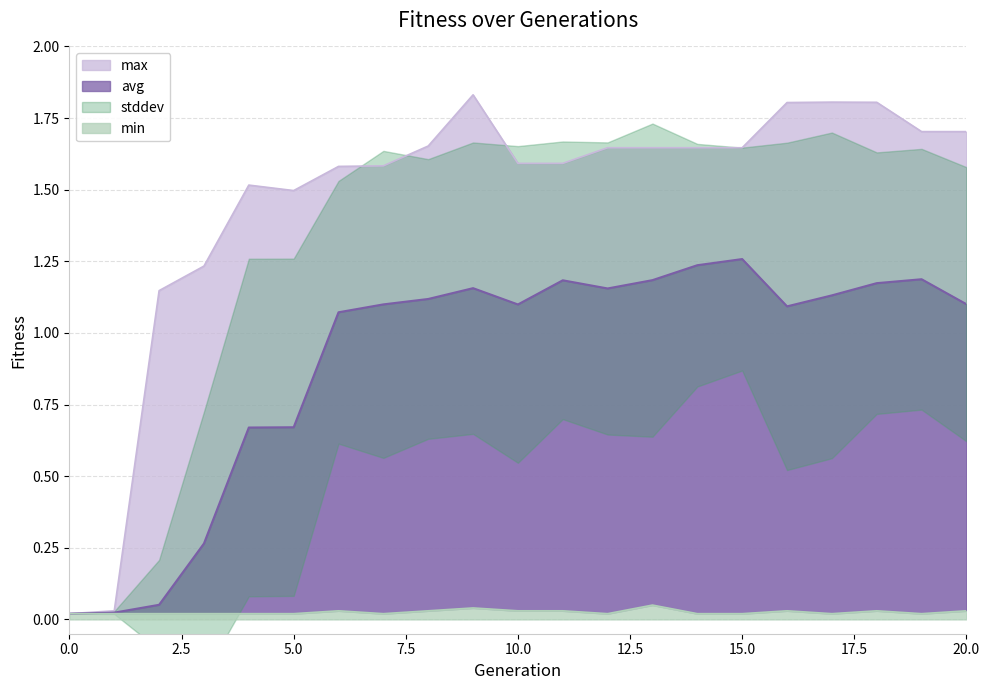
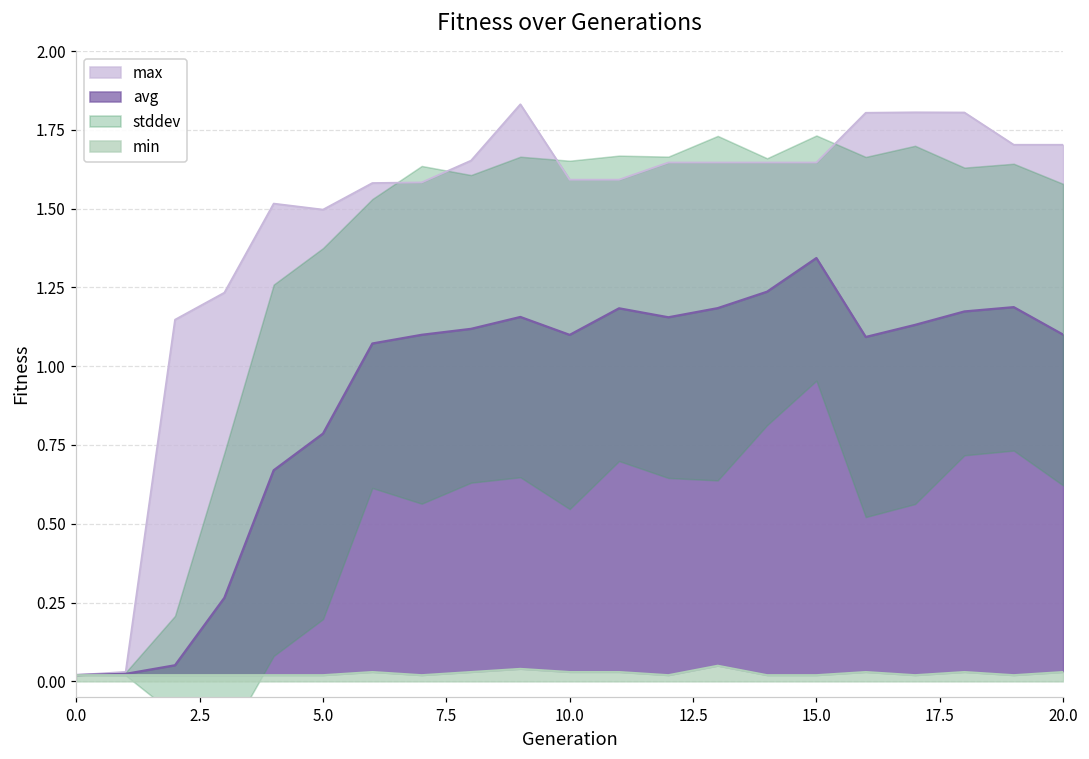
avg, 5.0: 0.67 -> 0.79
avg, 15.0: 1.26 -> 1.34
